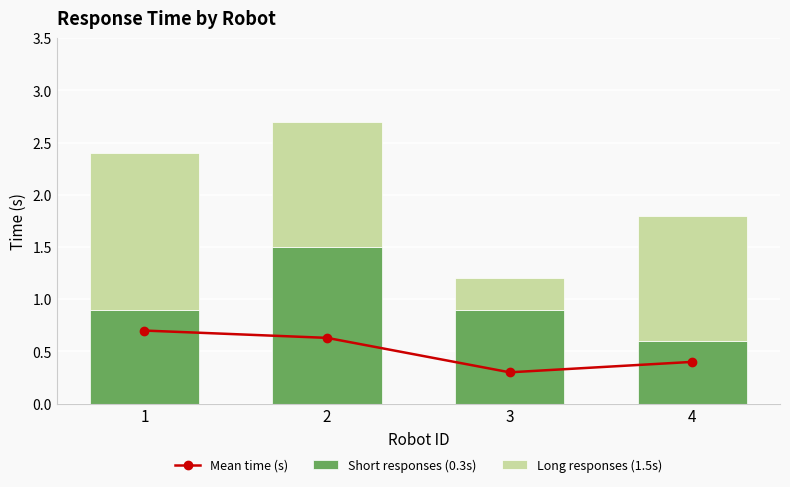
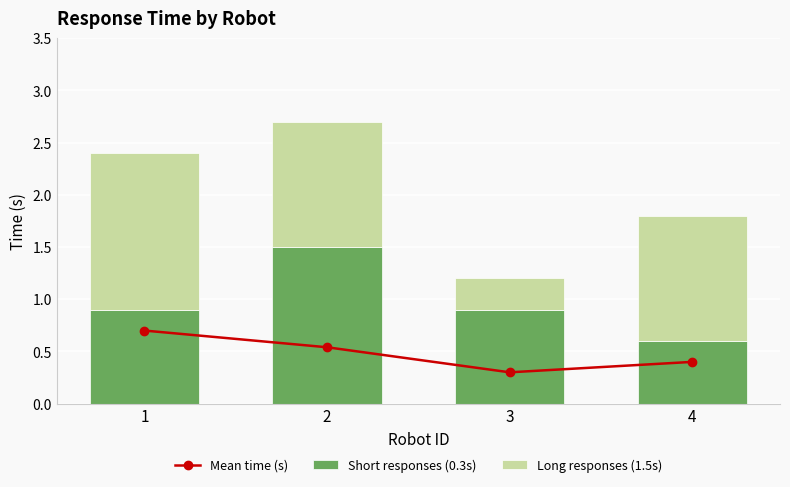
Mean time (s), 2: 0.63 -> 0.54
